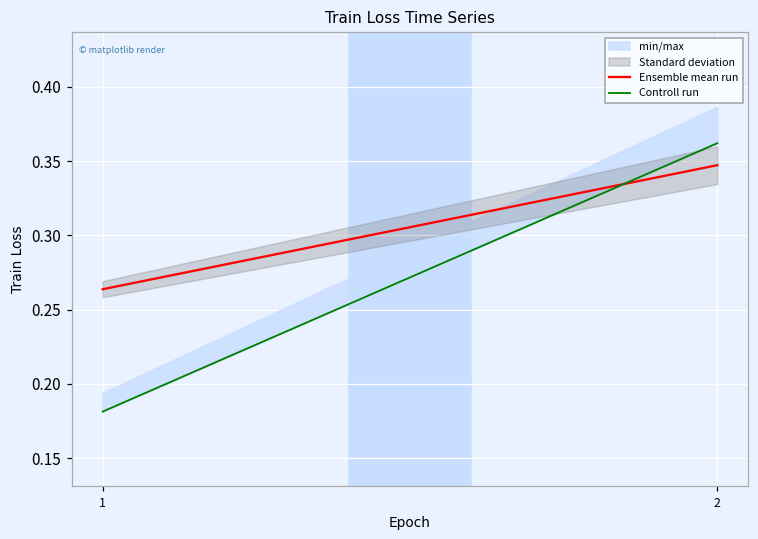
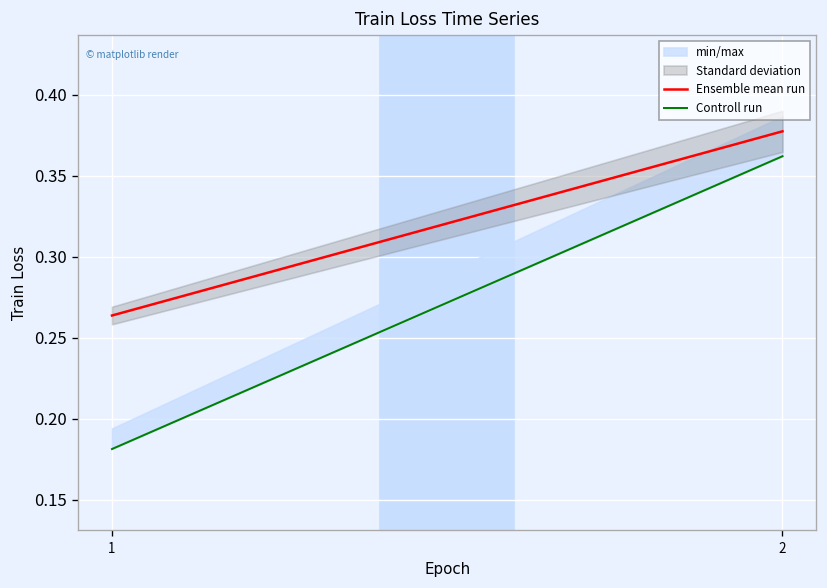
Ensemble mean run, 2: 0.347 -> 0.377
